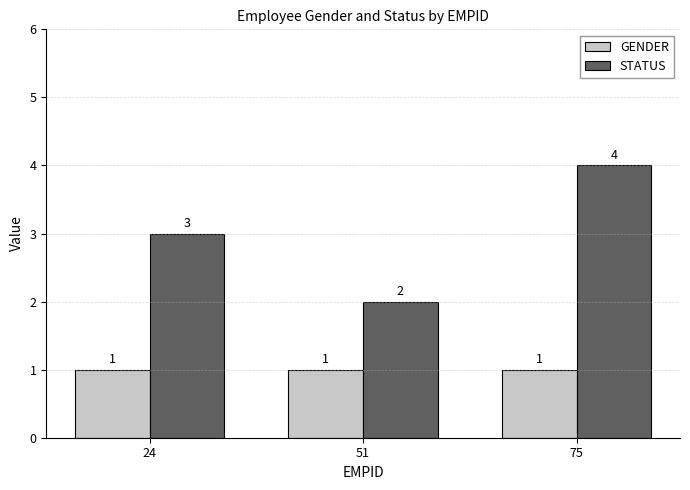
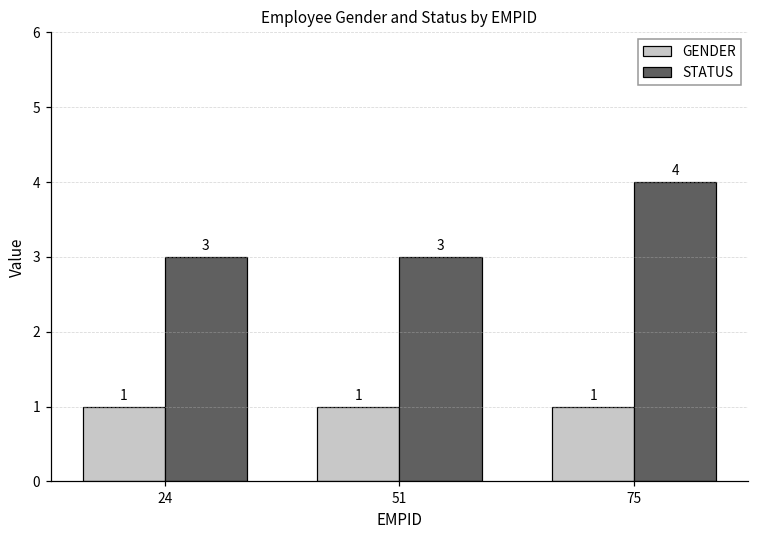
STATUS, 51: 2 -> 3
